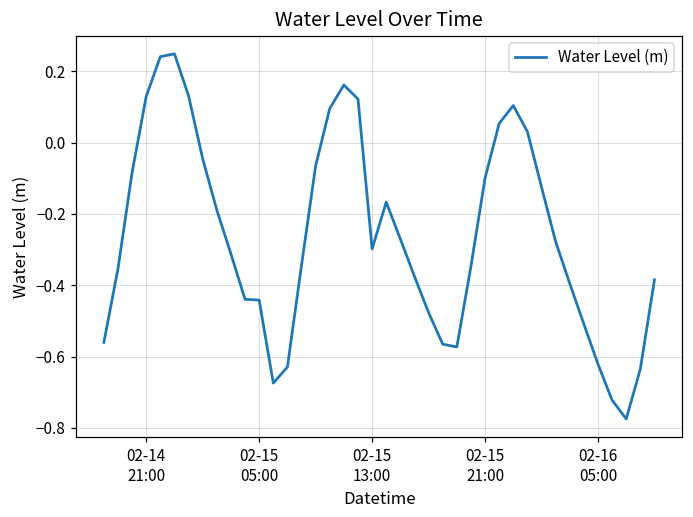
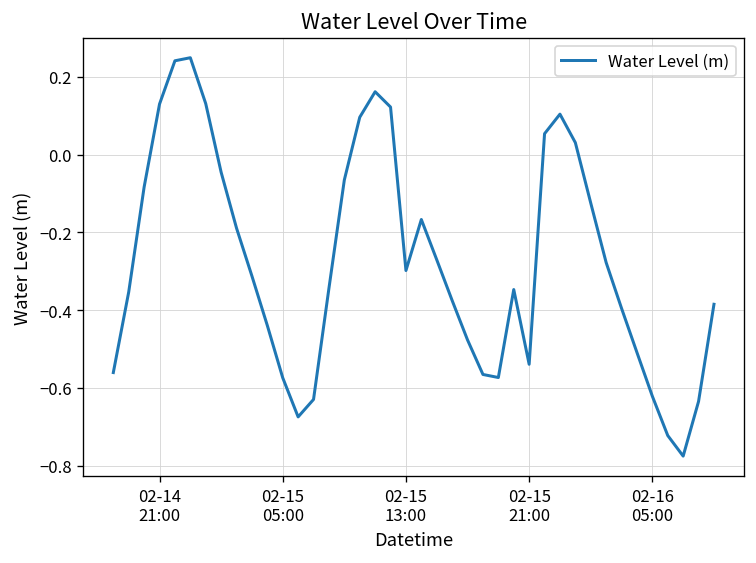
02-15 05:00: -0.44 -> -0.57
02-15 21:00: -0.10 -> -0.54
